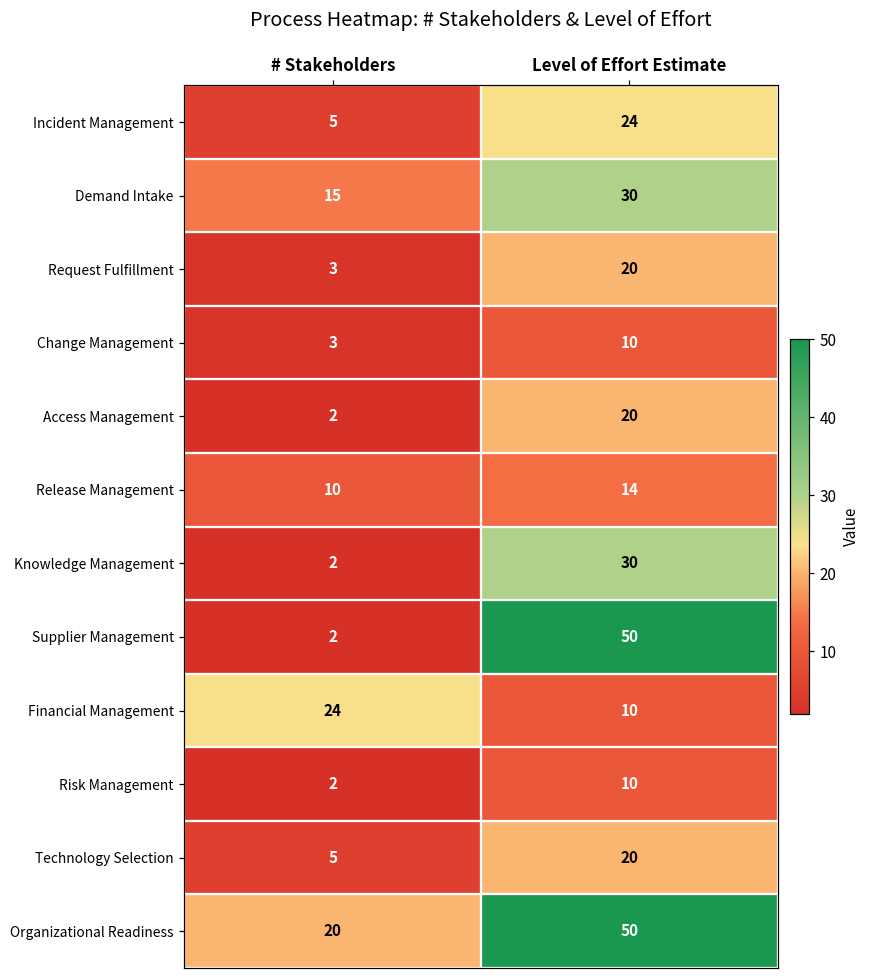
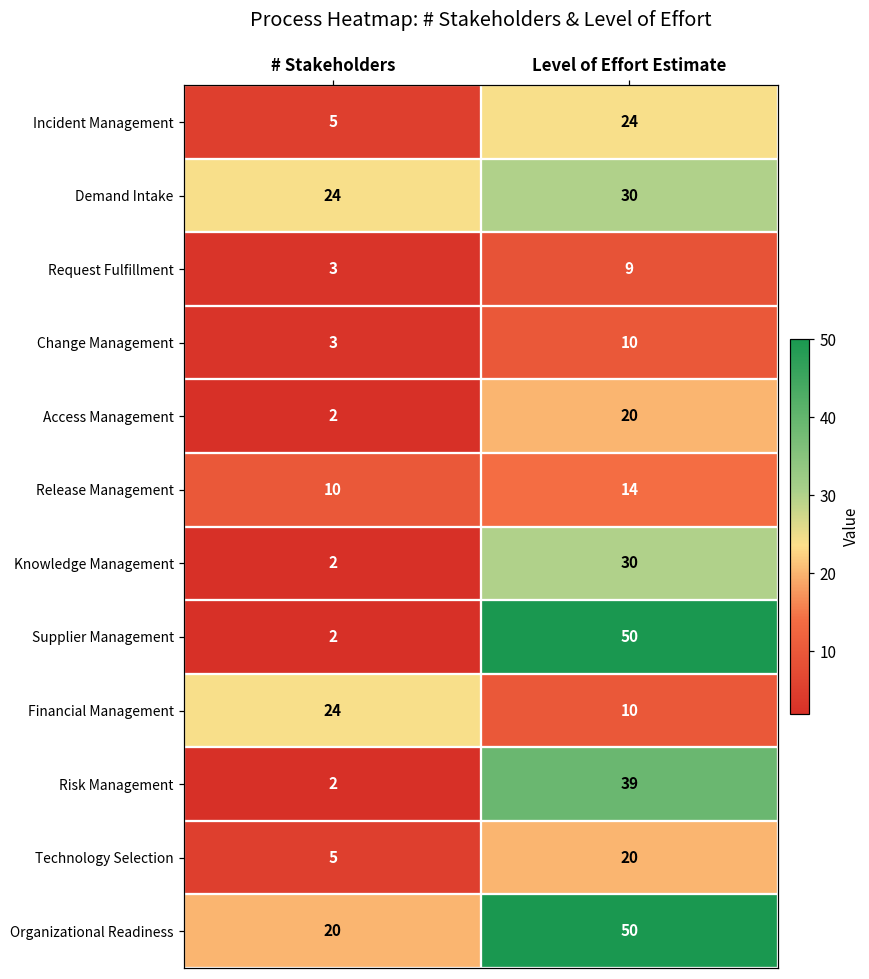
Demand Intake, # Stakeholders: 15 -> 24
Request Fulfillment, Level of Effort Estimate: 20 -> 9
Risk Management, Level of Effort Estimate: 10 -> 39
